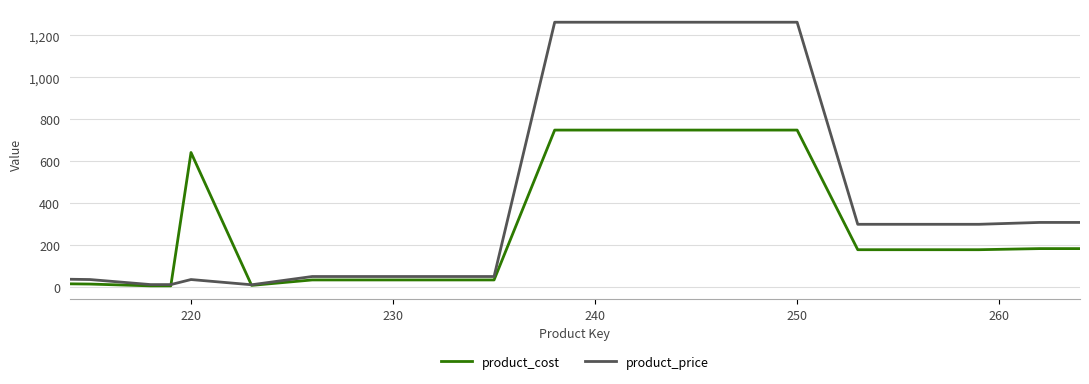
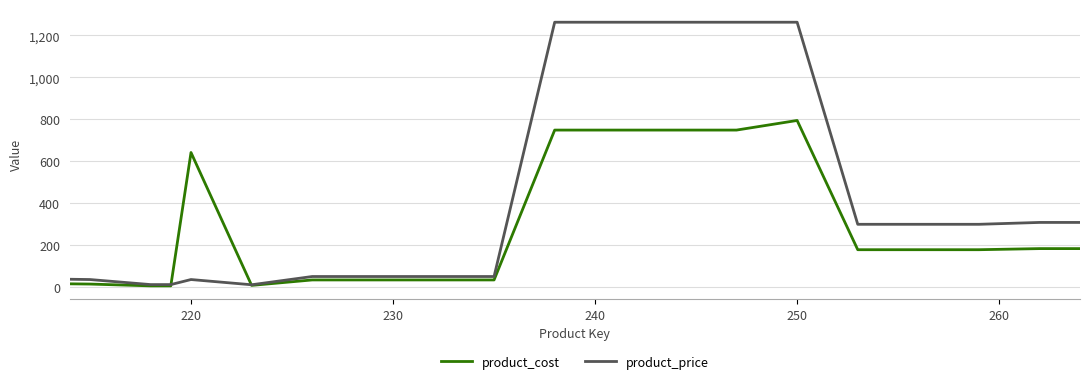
product_cost, 250: 750 -> 790
